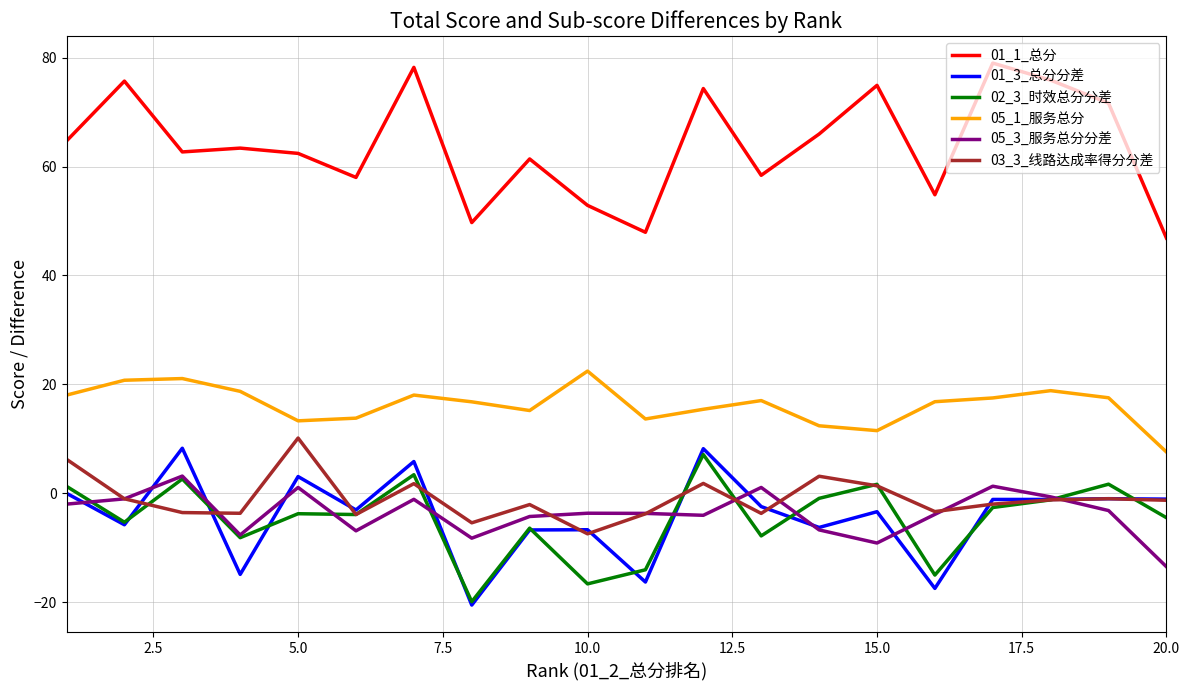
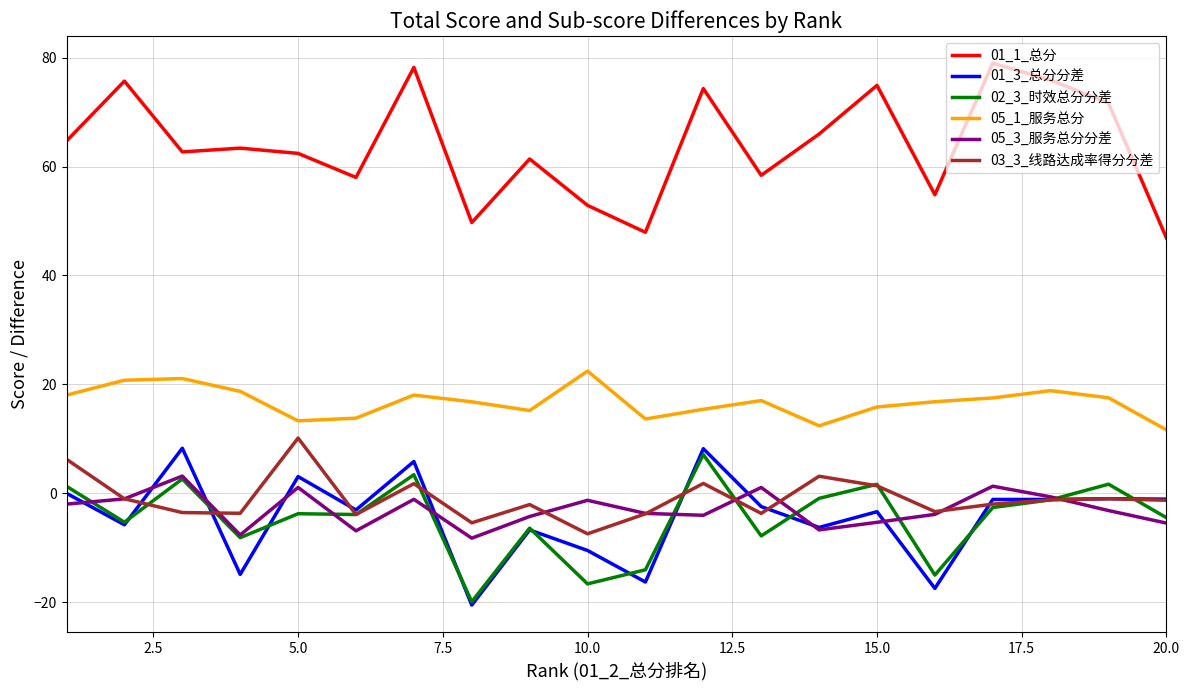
01_3_总分分差, 10.0: -7 -> -10
05_3_服务总分分差, 10.0: -4 -> -1
05_1_服务总分, 15.0: 12 -> 16
05_3_服务总分分差, 15.0: -9 -> -5
05_1_服务总分, 20.0: 8 -> 12
05_3_服务总分分差, 20.0: -13 -> -5
